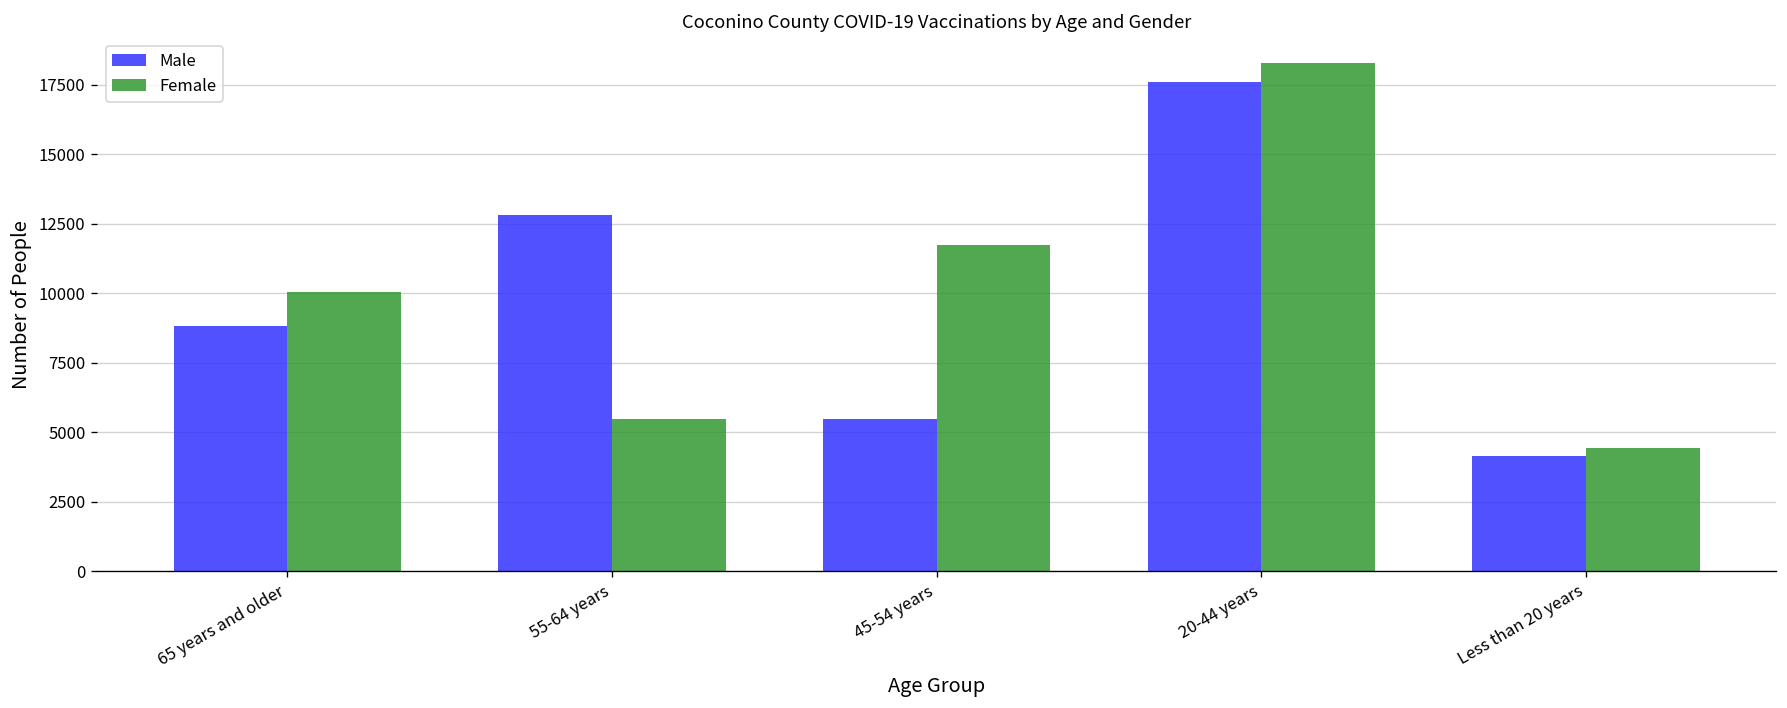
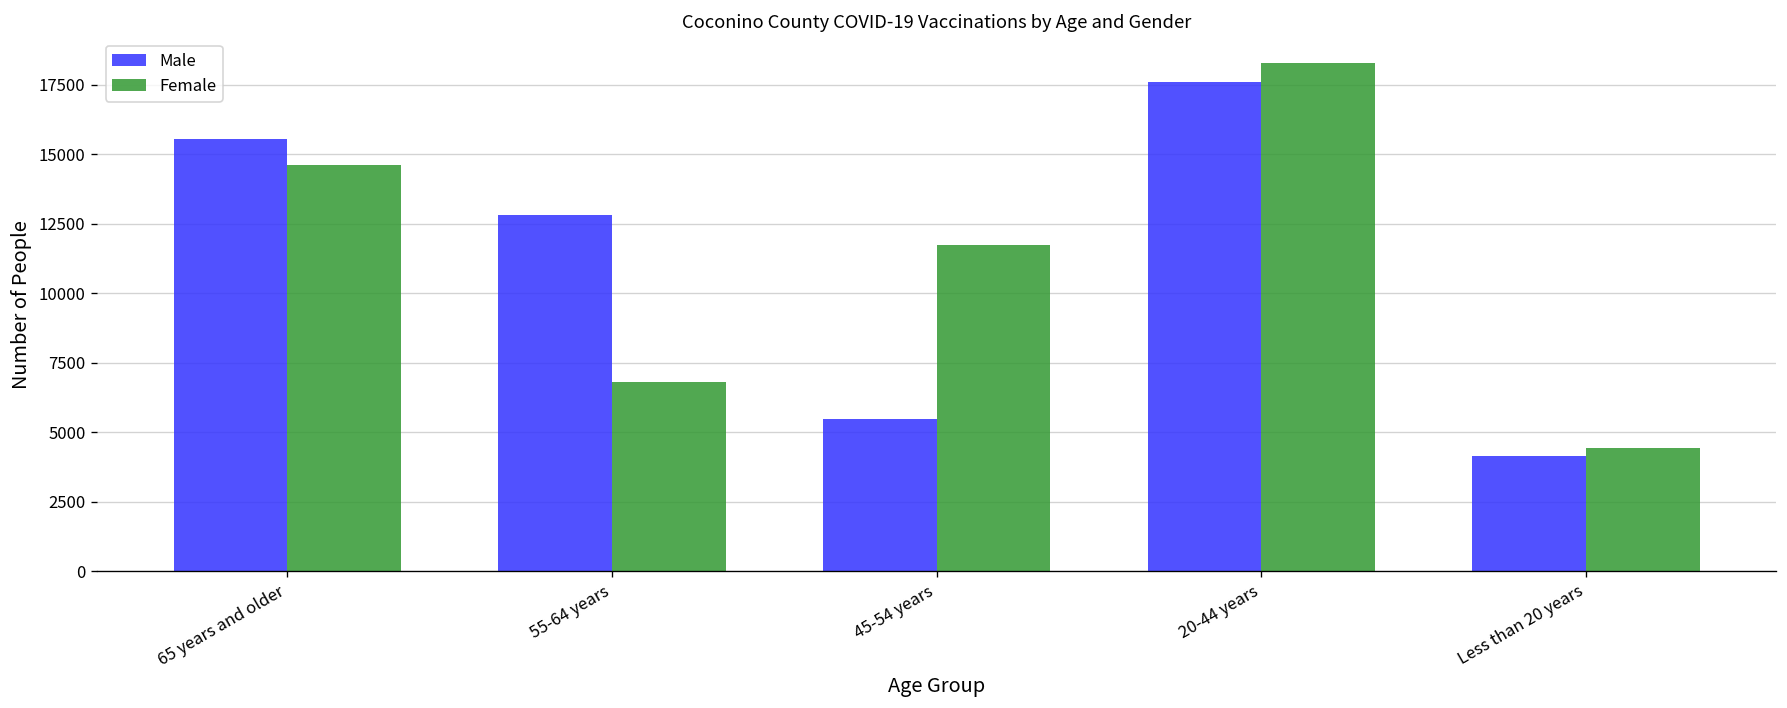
Male, 65 years and older: 8800 -> 15500
Female, 65 years and older: 10100 -> 14600
Female, 55-64 years: 5500 -> 6800
